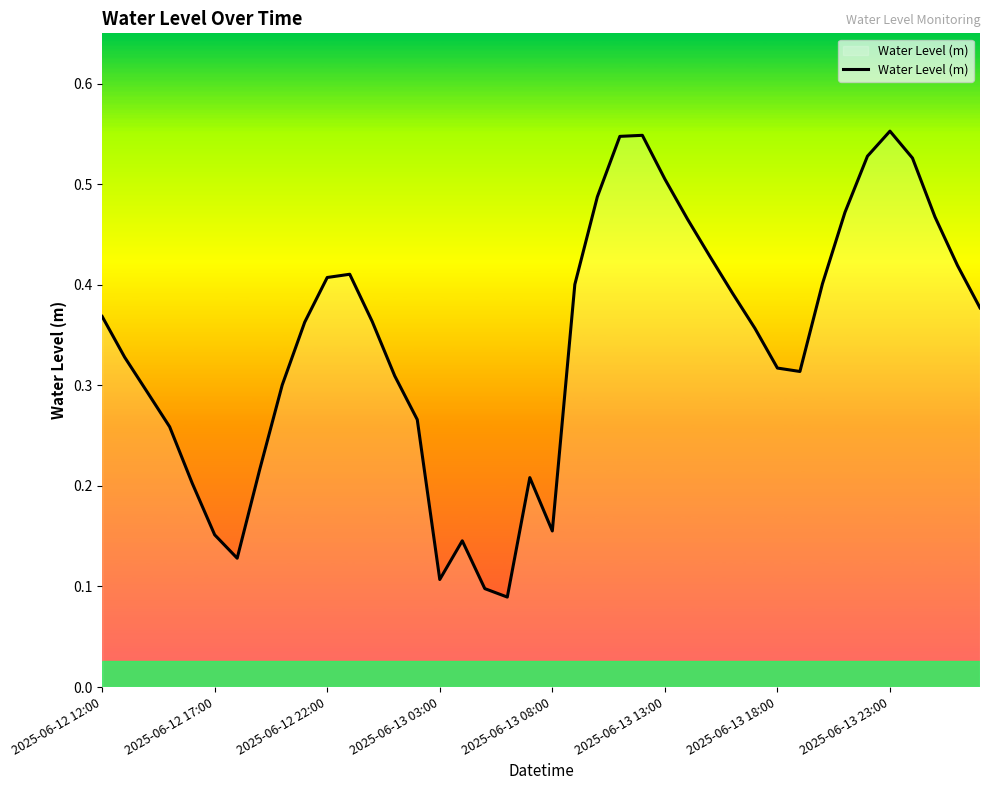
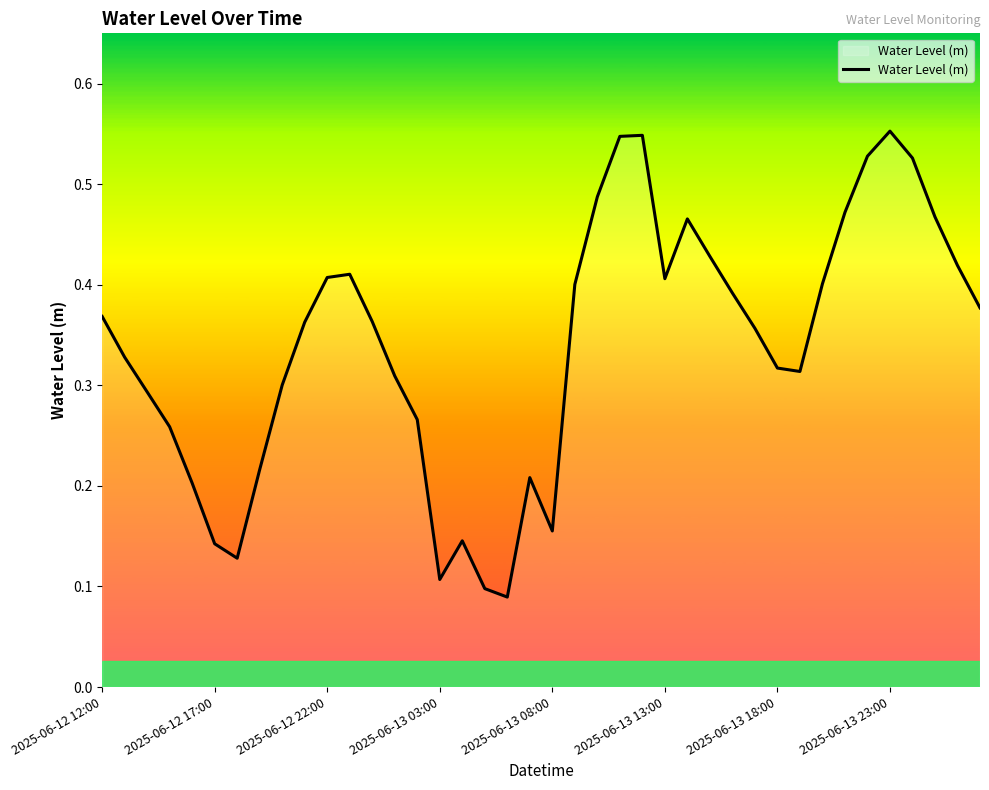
2025-06-12 17:00: 0.151 -> 0.142
2025-06-13 13:00: 0.505 -> 0.406
